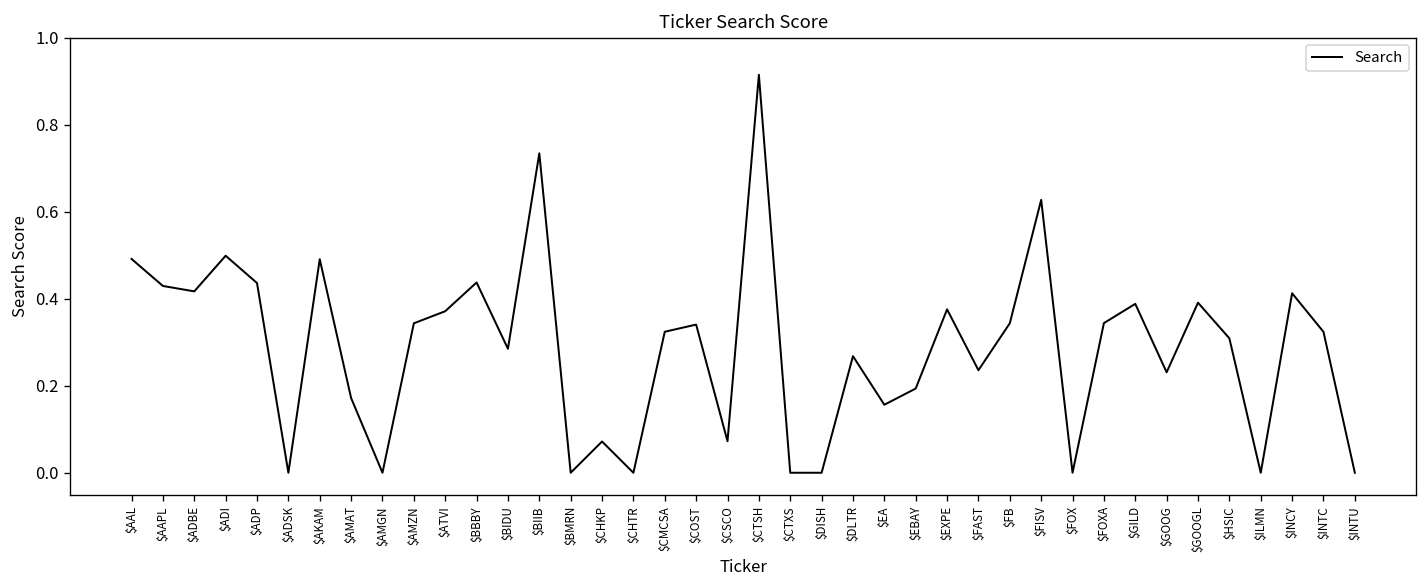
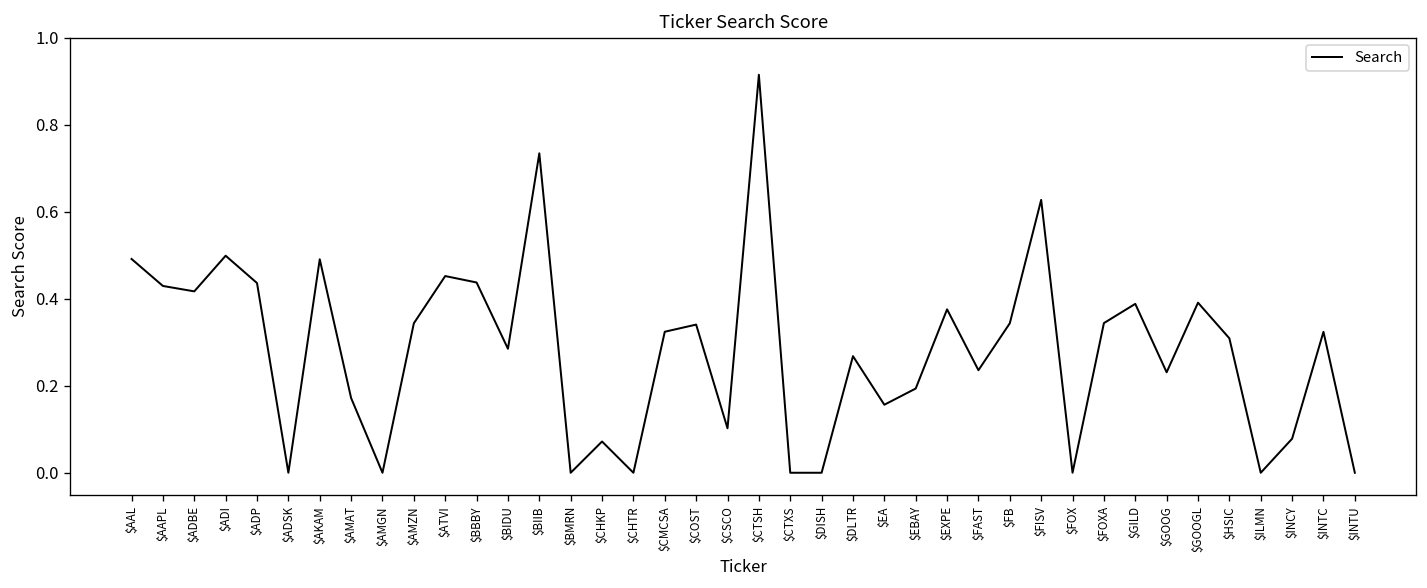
$ATVI: 0.37 -> 0.45
$CSCO: 0.07 -> 0.10
$INCY: 0.41 -> 0.08
